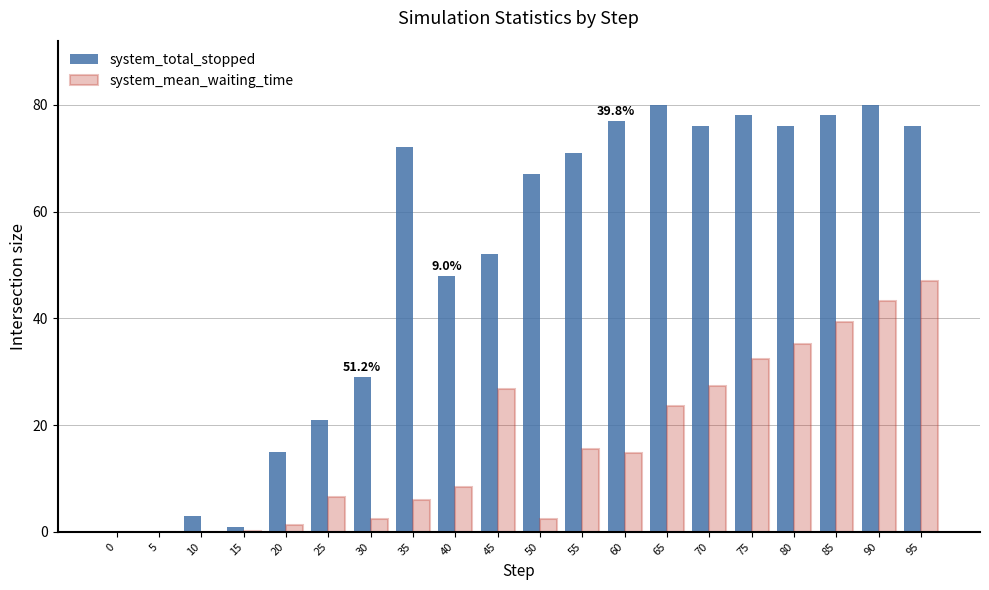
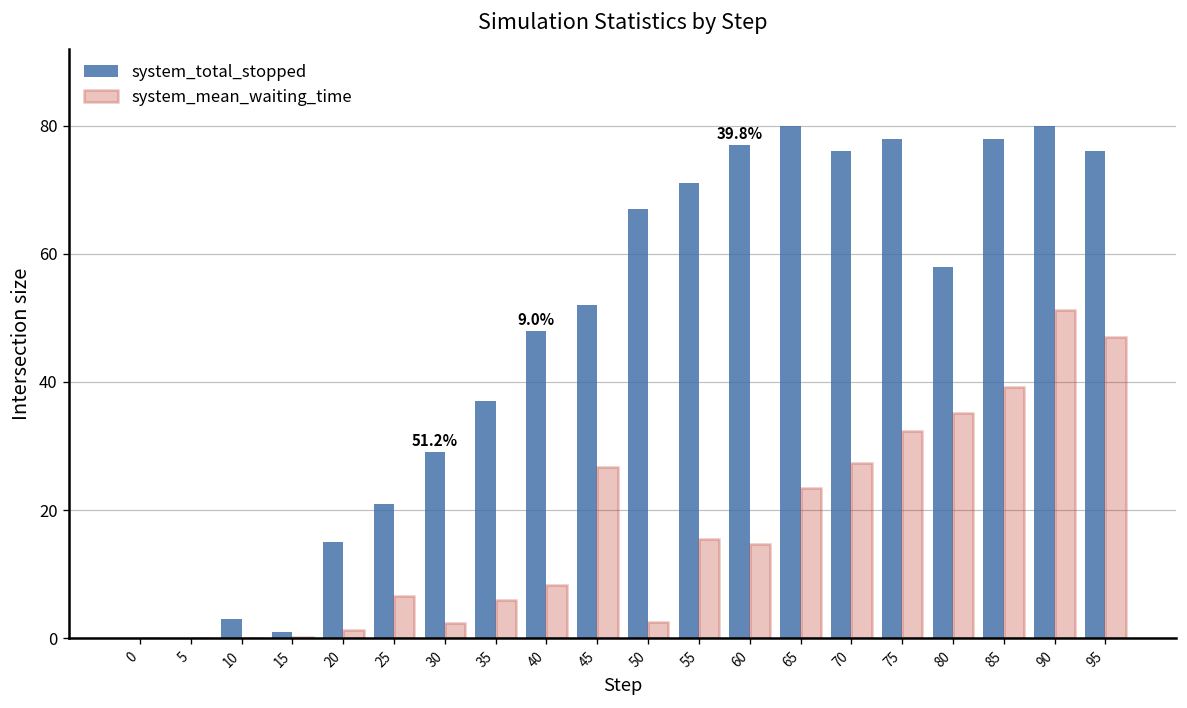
system_total_stopped, 35: 72 -> 37
system_total_stopped, 80: 76 -> 58
system_mean_waiting_time, 90: 43 -> 51
